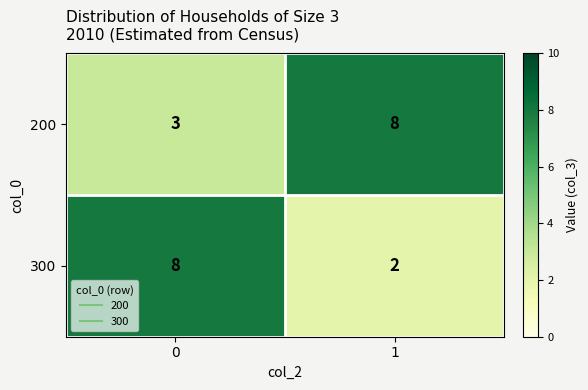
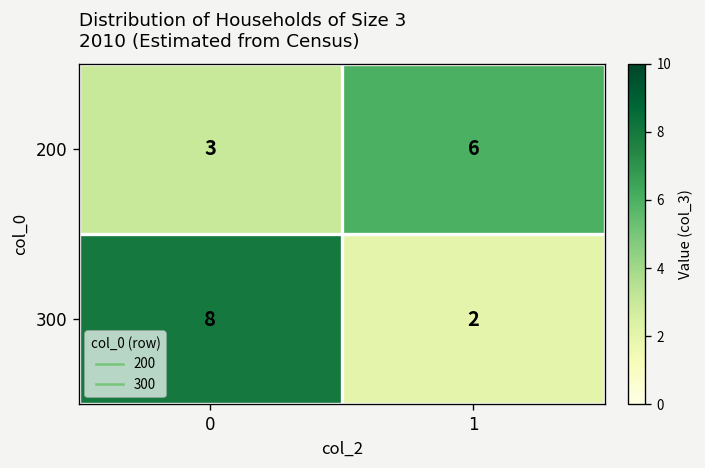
200, 1: 8 -> 6
